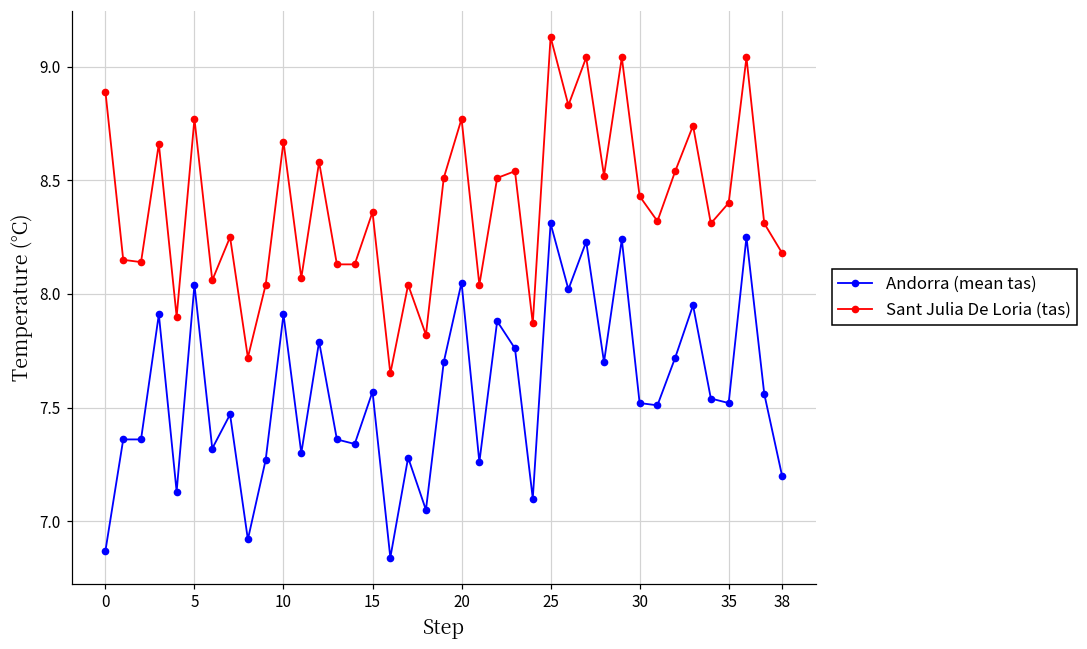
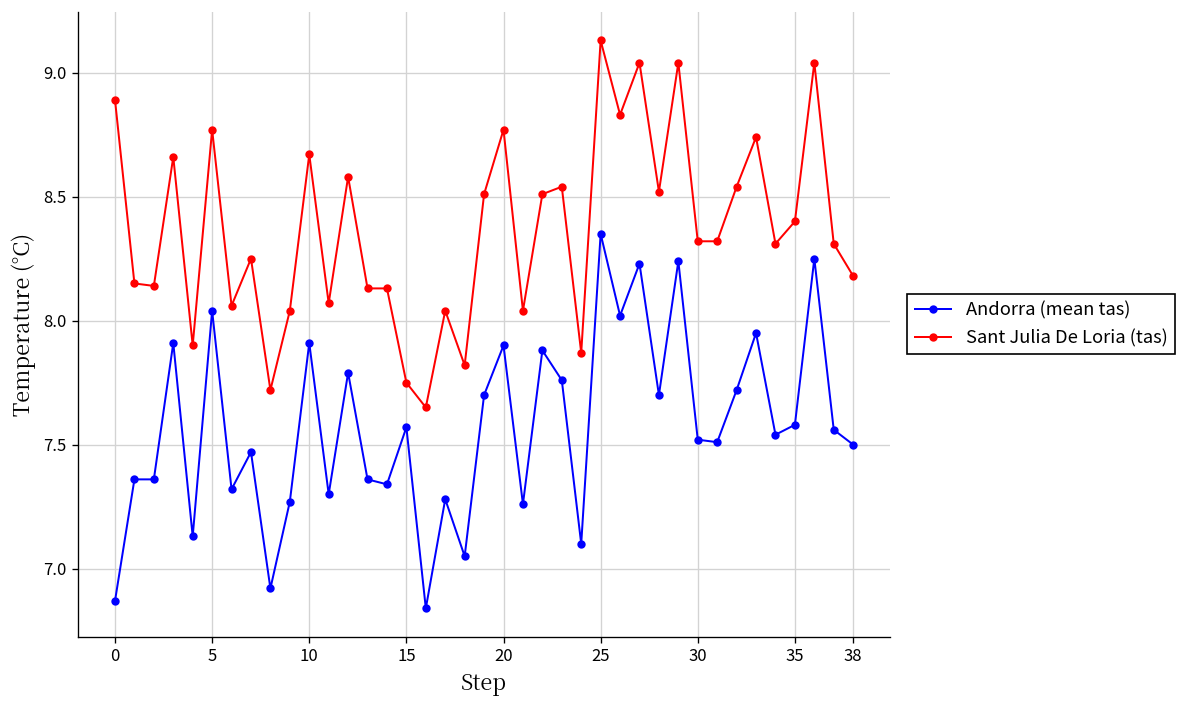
Sant Julia De Loria (tas), 15: 8.36 -> 7.75
Andorra (mean tas), 20: 8.05 -> 7.90
Andorra (mean tas), 25: 8.31 -> 8.35
Sant Julia De Loria (tas), 30: 8.43 -> 8.32
Andorra (mean tas), 35: 7.52 -> 7.58
Andorra (mean tas), 38: 7.2 -> 7.5
